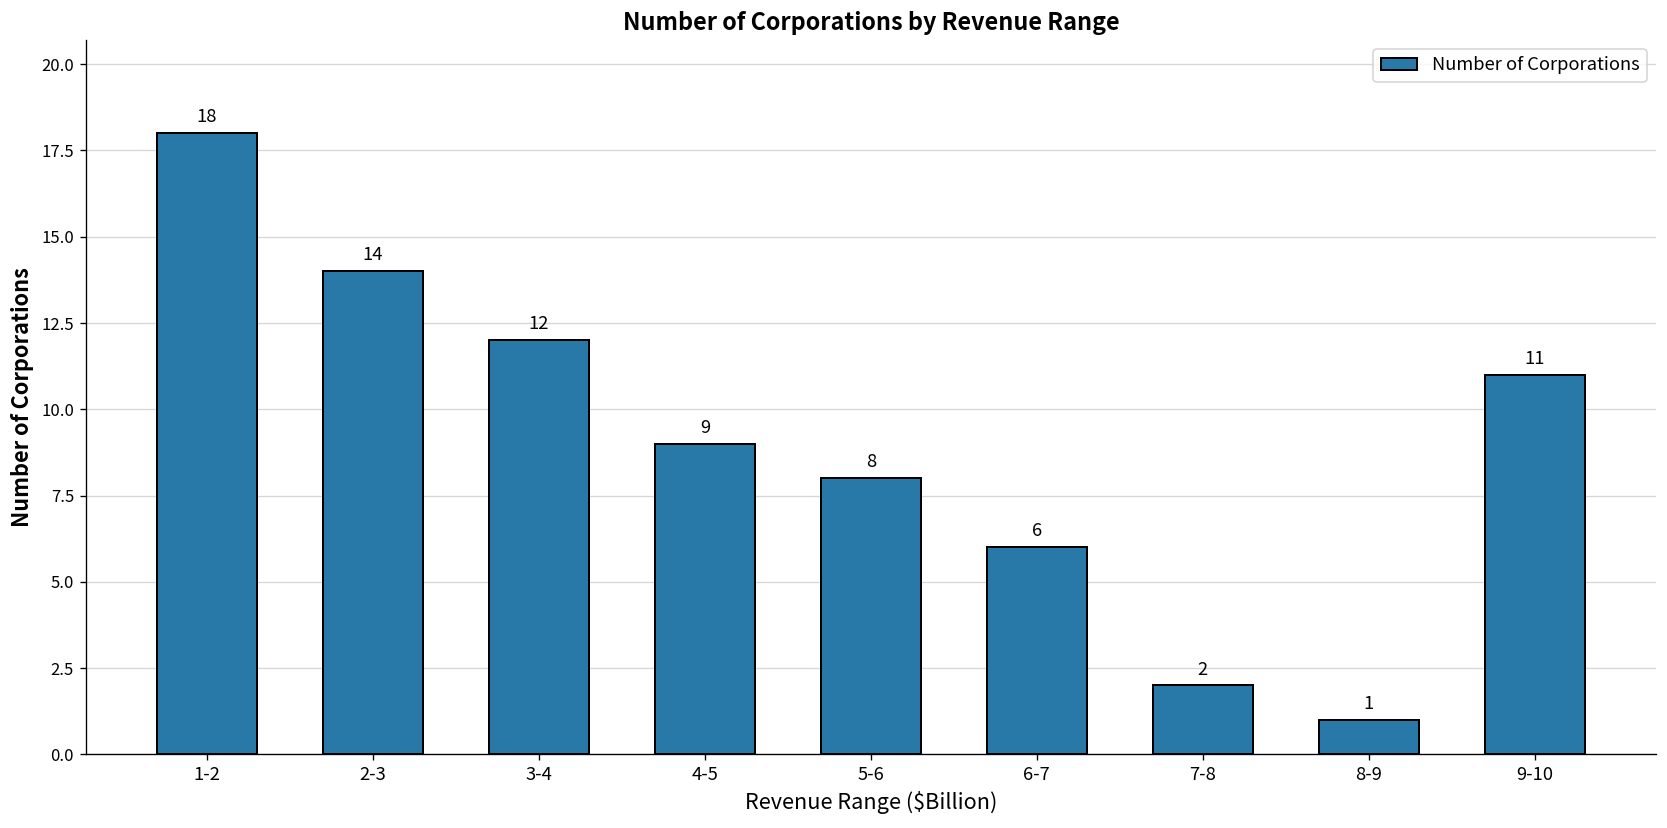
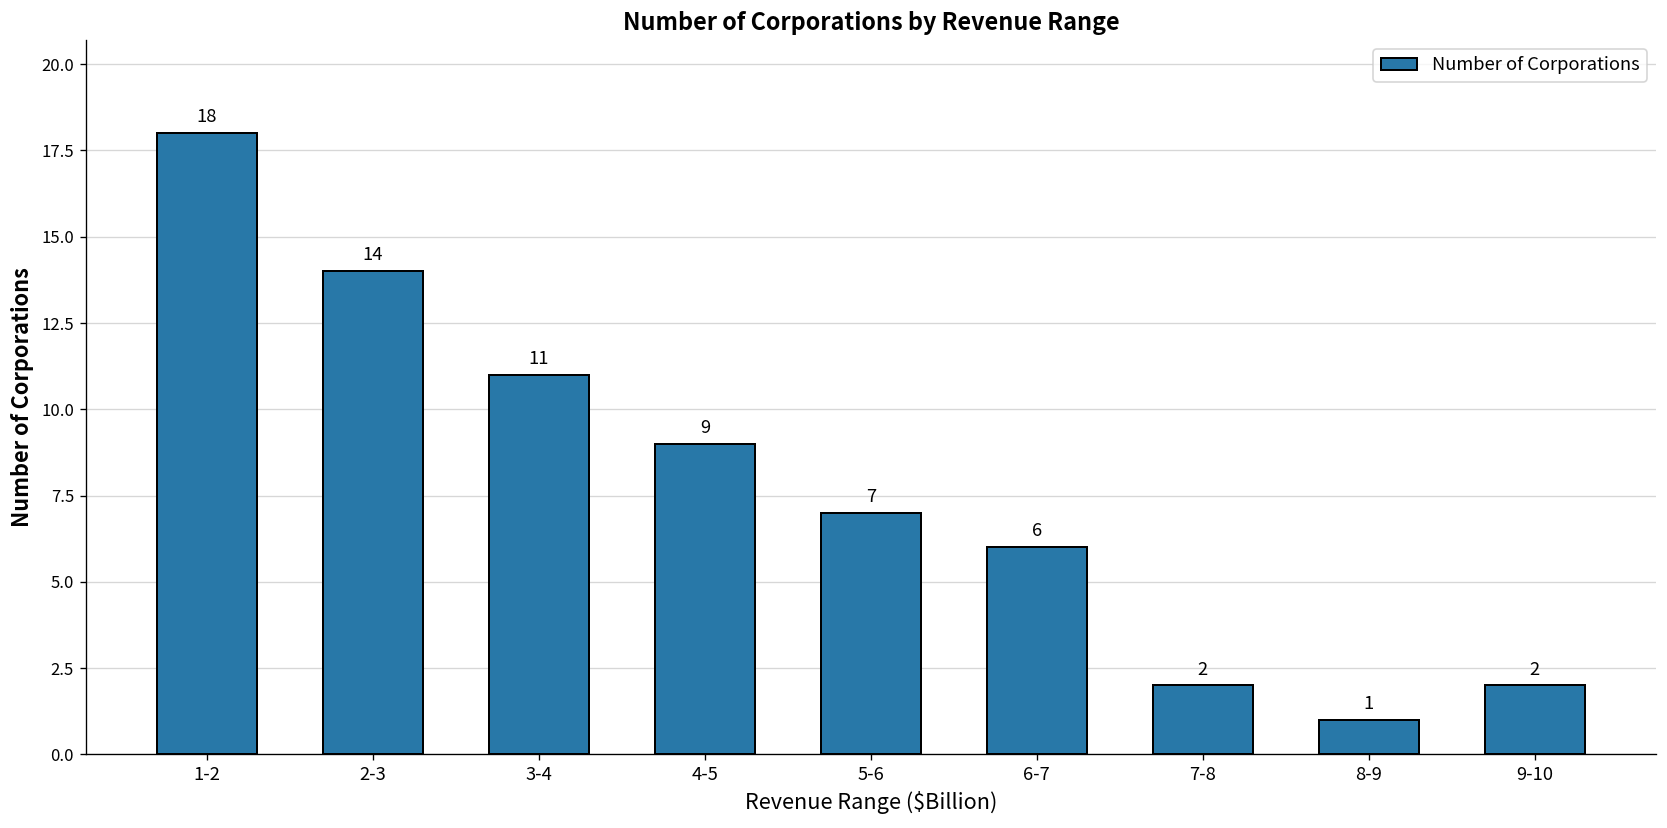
3-4: 12 -> 11
5-6: 8 -> 7
9-10: 11 -> 2
